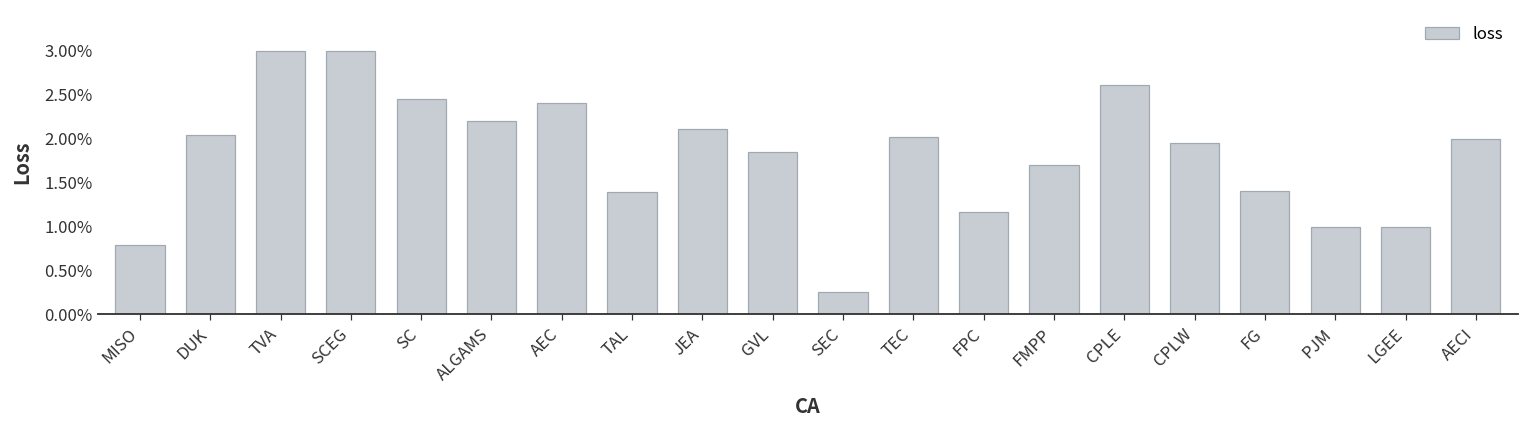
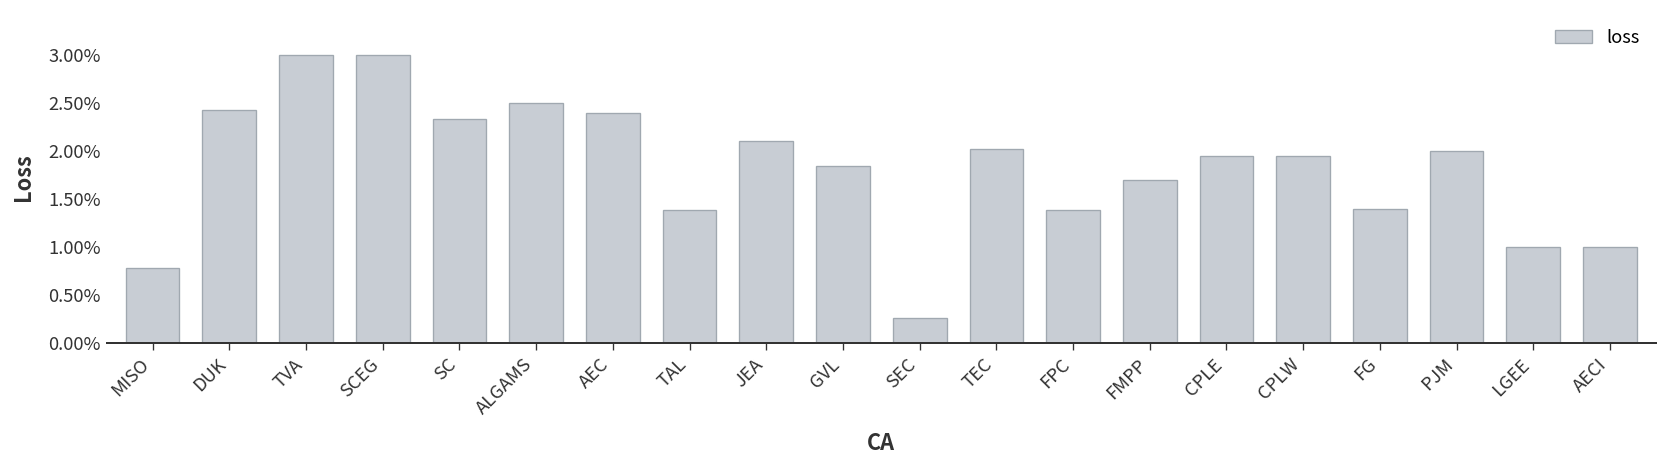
DUK: 2.0% -> 2.4%
SC: 2.5% -> 2.3%
ALGAMS: 2.2% -> 2.5%
FPC: 1.2% -> 1.4%
CPLE: 2.6% -> 2.0%
PJM: 1.0% -> 2.0%
AECI: 2.0% -> 1.0%
